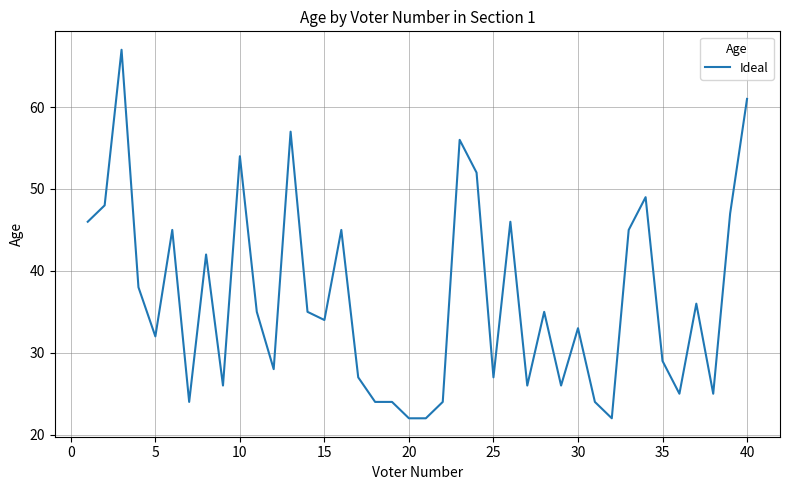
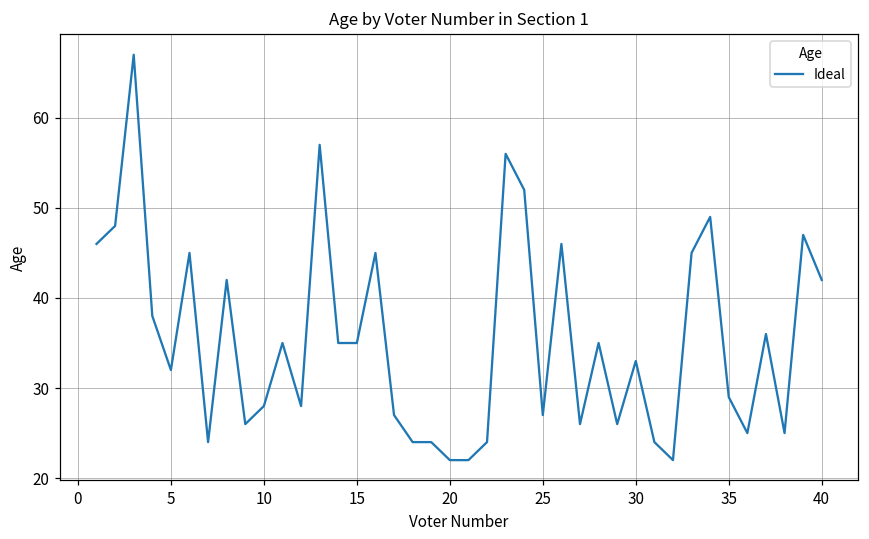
10: 54 -> 28
15: 34 -> 35
40: 61 -> 42
